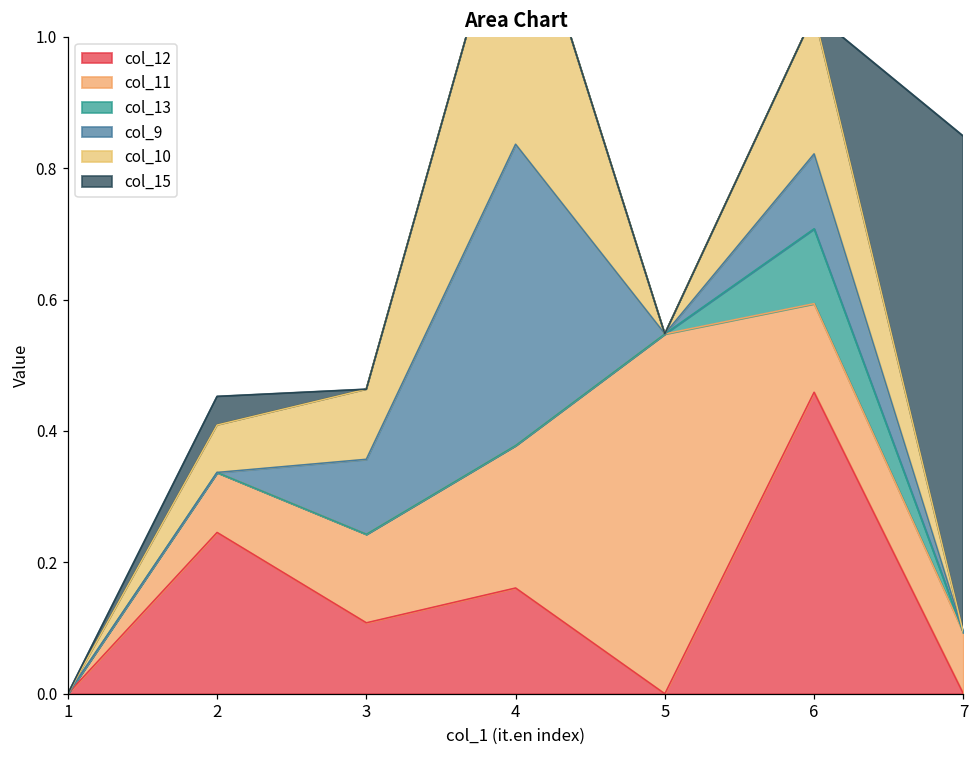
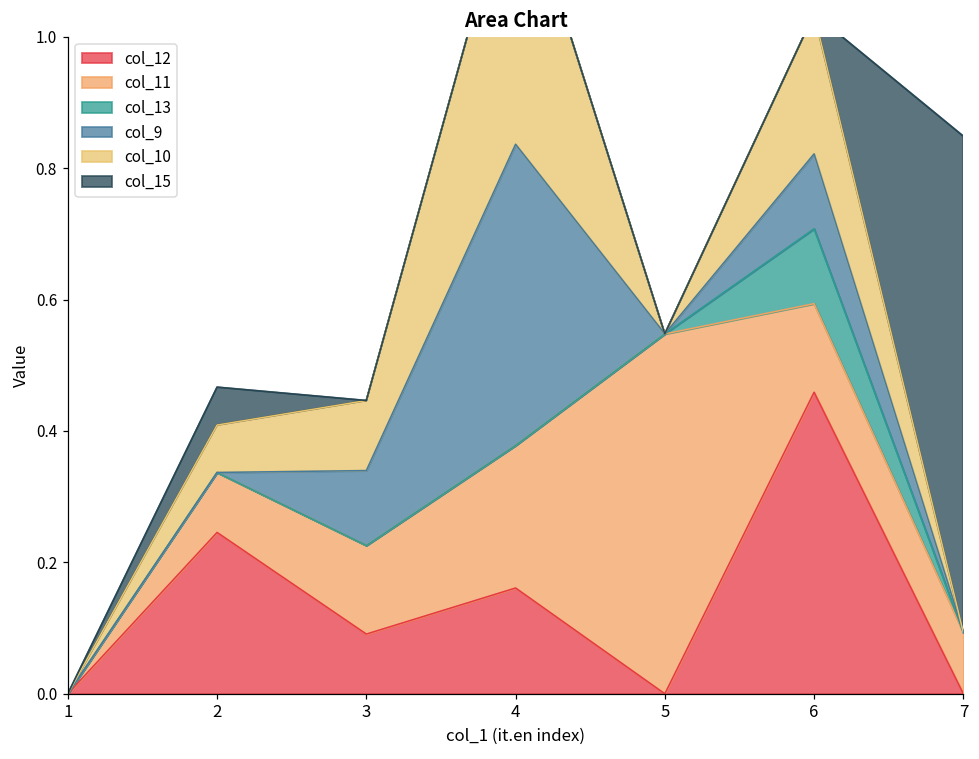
col_15, 2: 0.04 -> 0.06
col_12, 3: 0.11 -> 0.09
